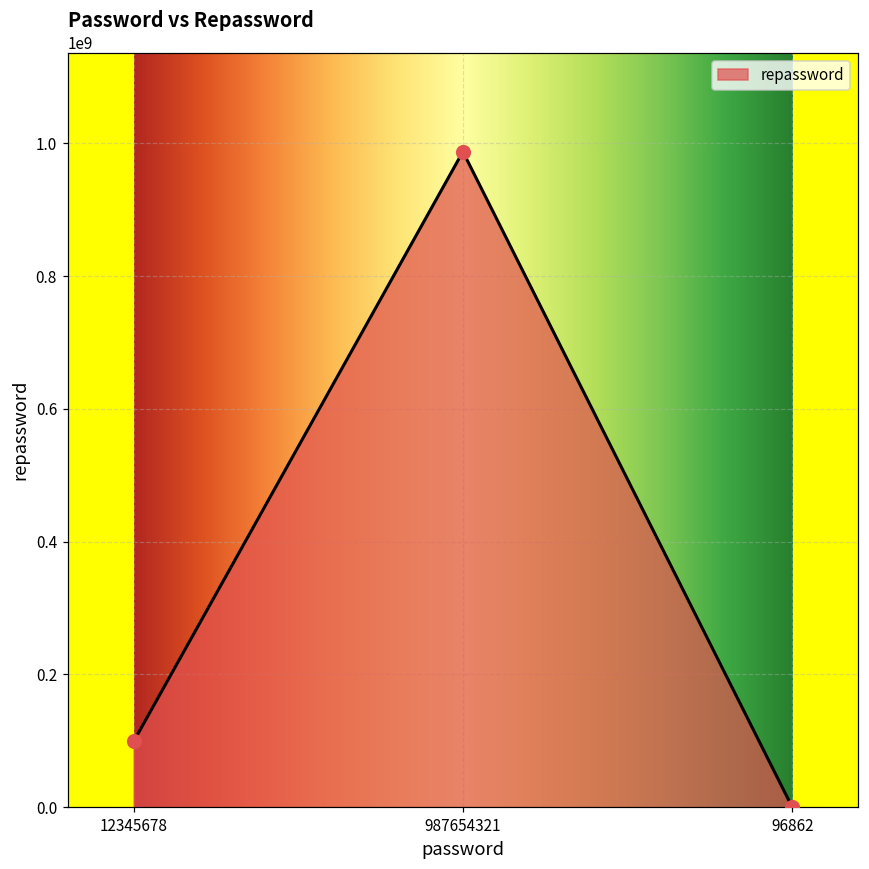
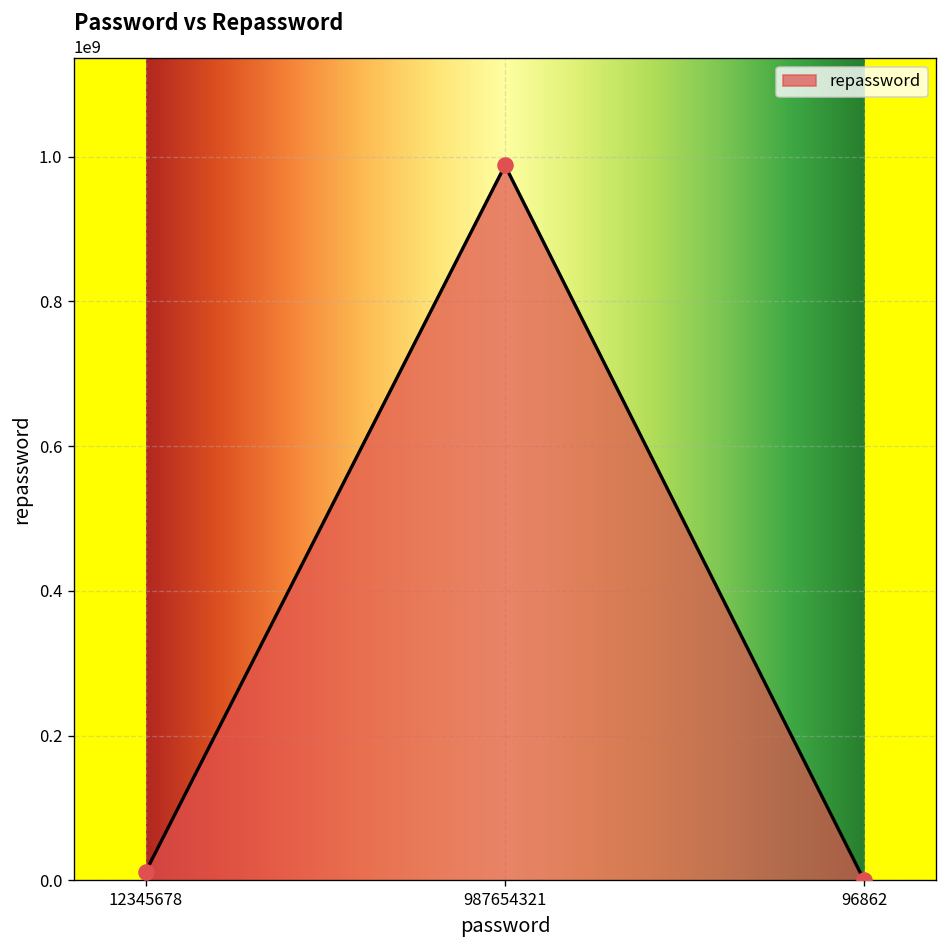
12345678: 100000000 -> 10000000
